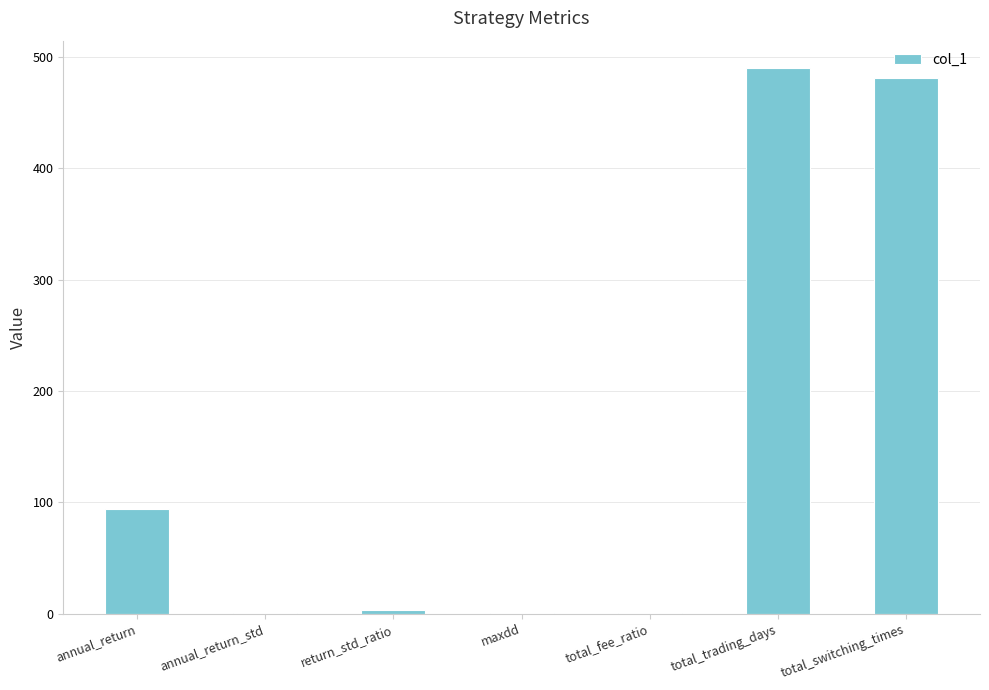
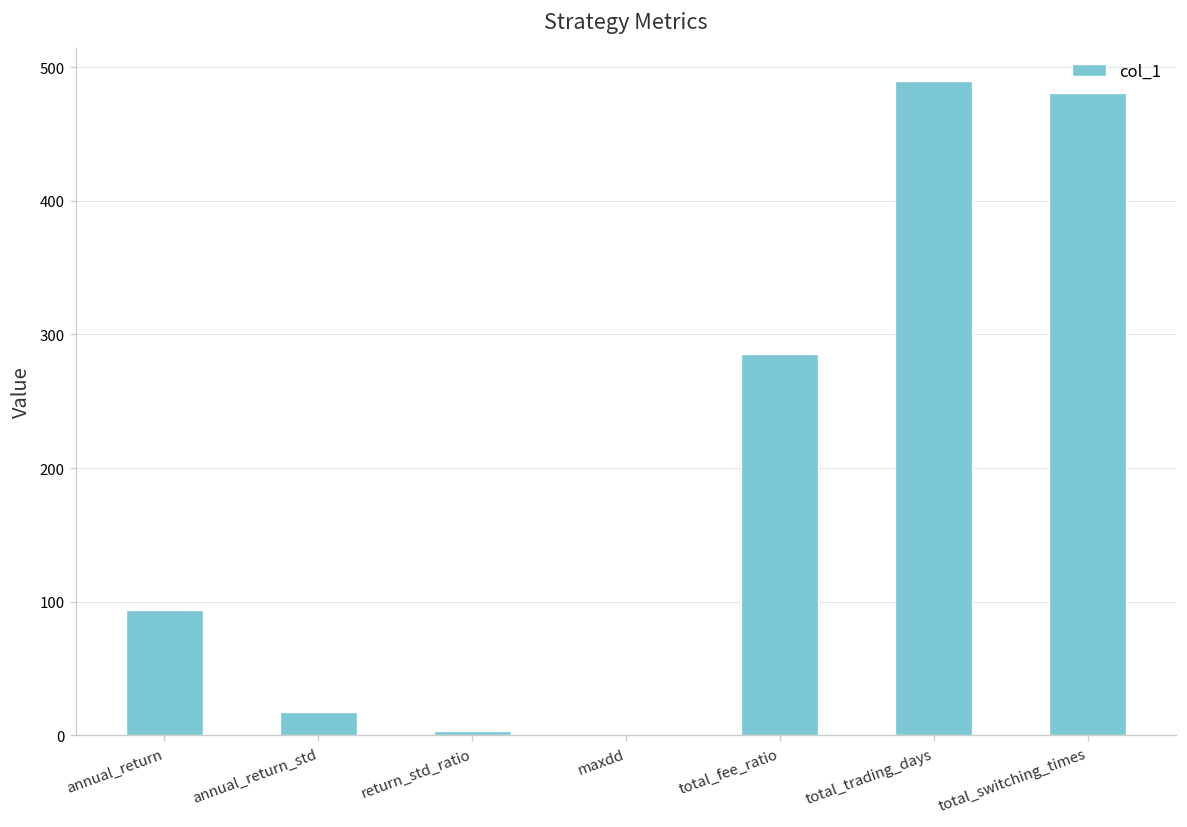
annual_return_std: 0 -> 17
total_fee_ratio: 1 -> 286
